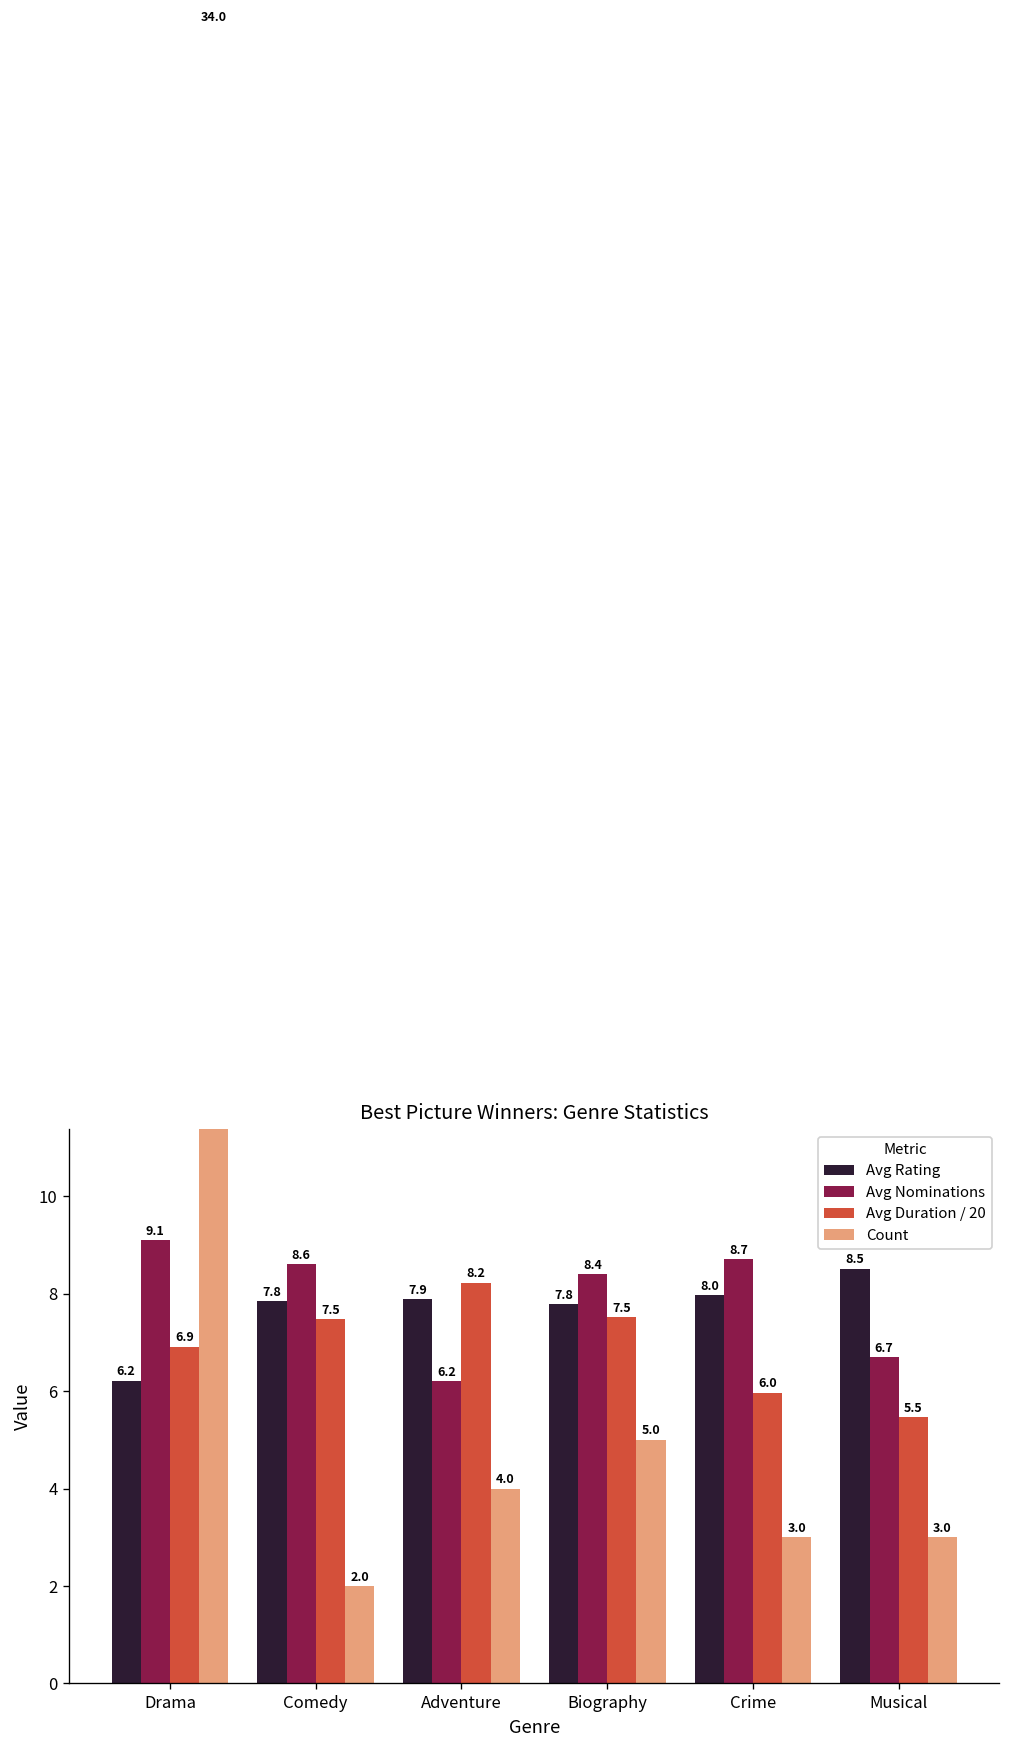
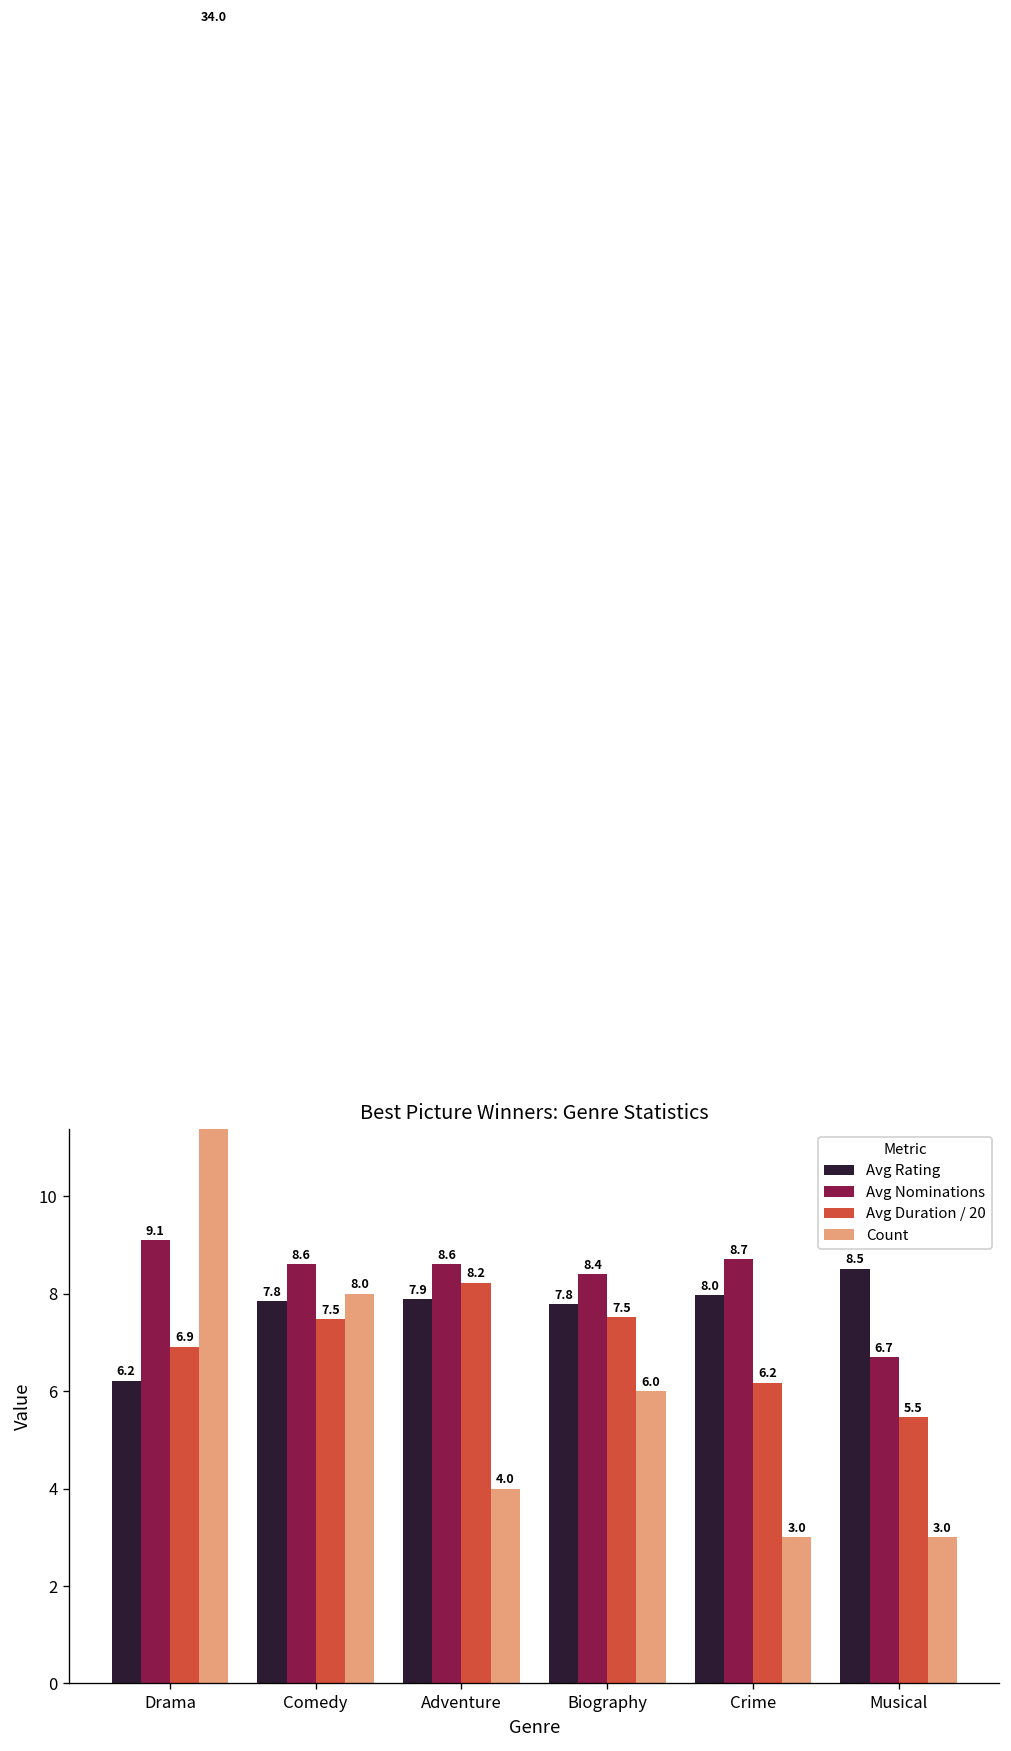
Count, Comedy: 2.0 -> 8.0
Avg Nominations, Adventure: 6.2 -> 8.6
Count, Biography: 5.0 -> 6.0
Avg Duration / 20, Crime: 6.0 -> 6.2
